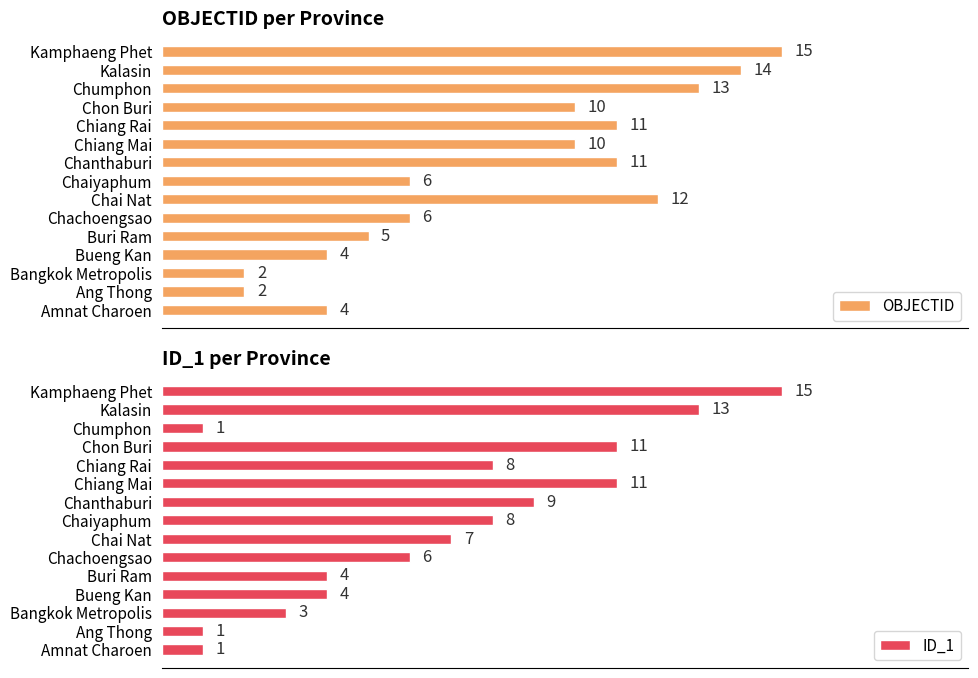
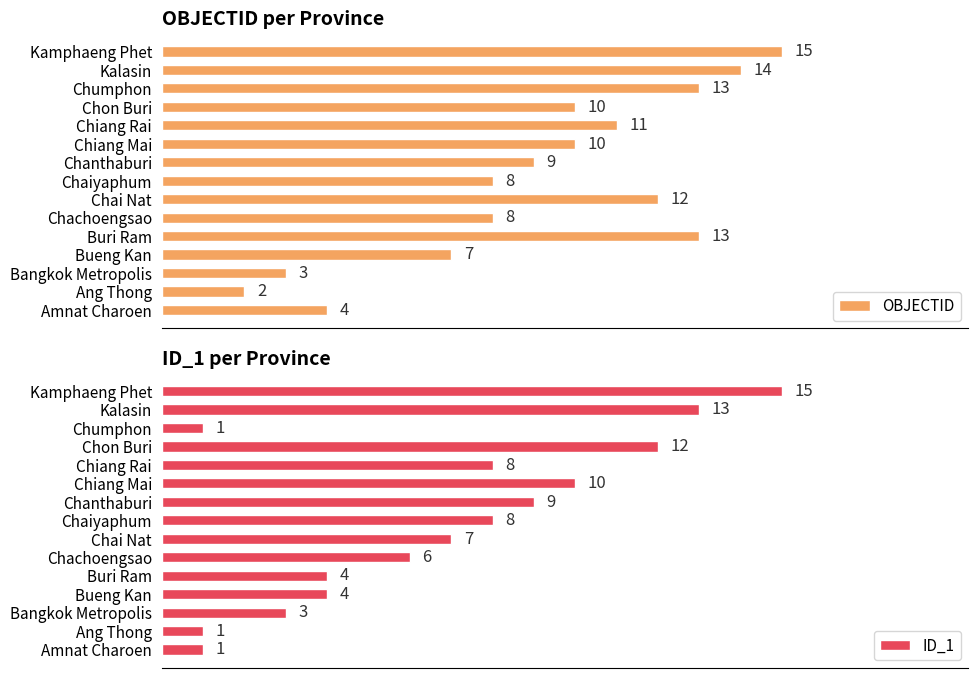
OBJECTID per Province, Chanthaburi: 11 -> 9
OBJECTID per Province, Chaiyaphum: 6 -> 8
OBJECTID per Province, Chachoengsao: 6 -> 8
OBJECTID per Province, Buri Ram: 5 -> 13
OBJECTID per Province, Bueng Kan: 4 -> 7
OBJECTID per Province, Bangkok Metropolis: 2 -> 3
ID_1 per Province, Chon Buri: 11 -> 12
ID_1 per Province, Chiang Mai: 11 -> 10
